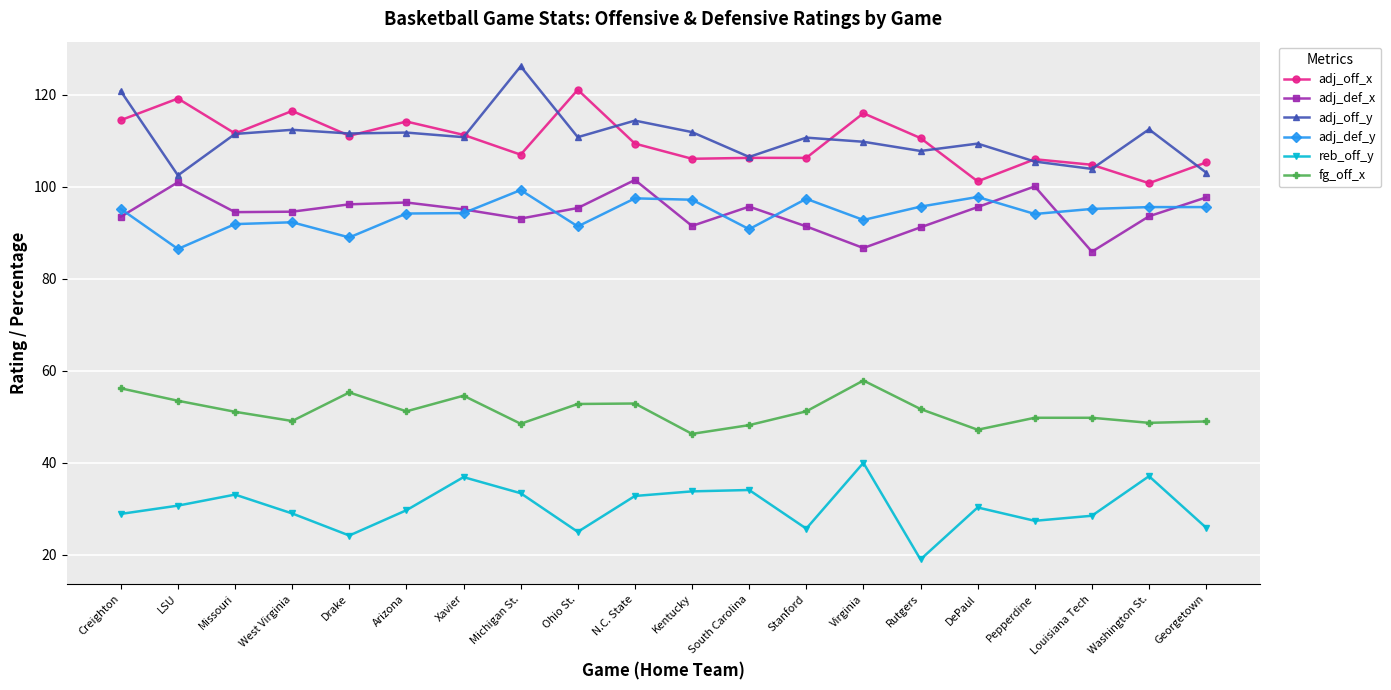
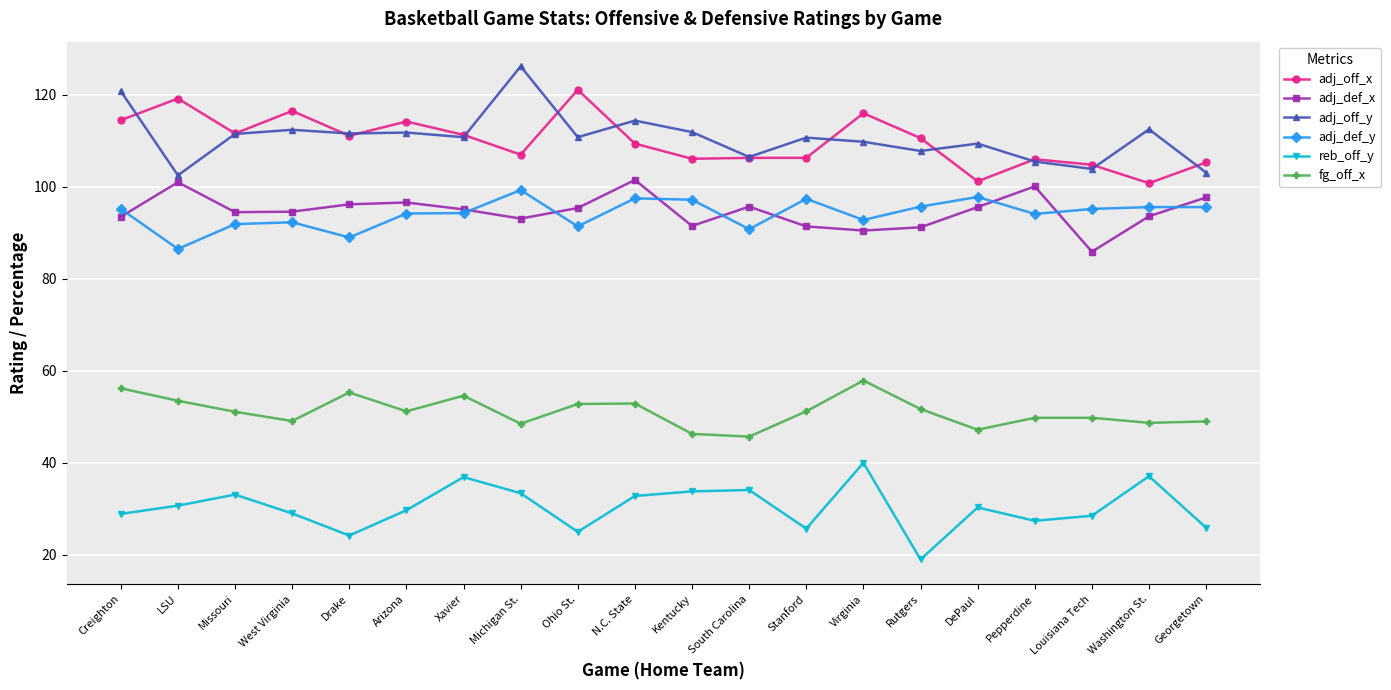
fg_off_x, South Carolina: 48 -> 46
adj_def_x, Virginia: 87 -> 91
